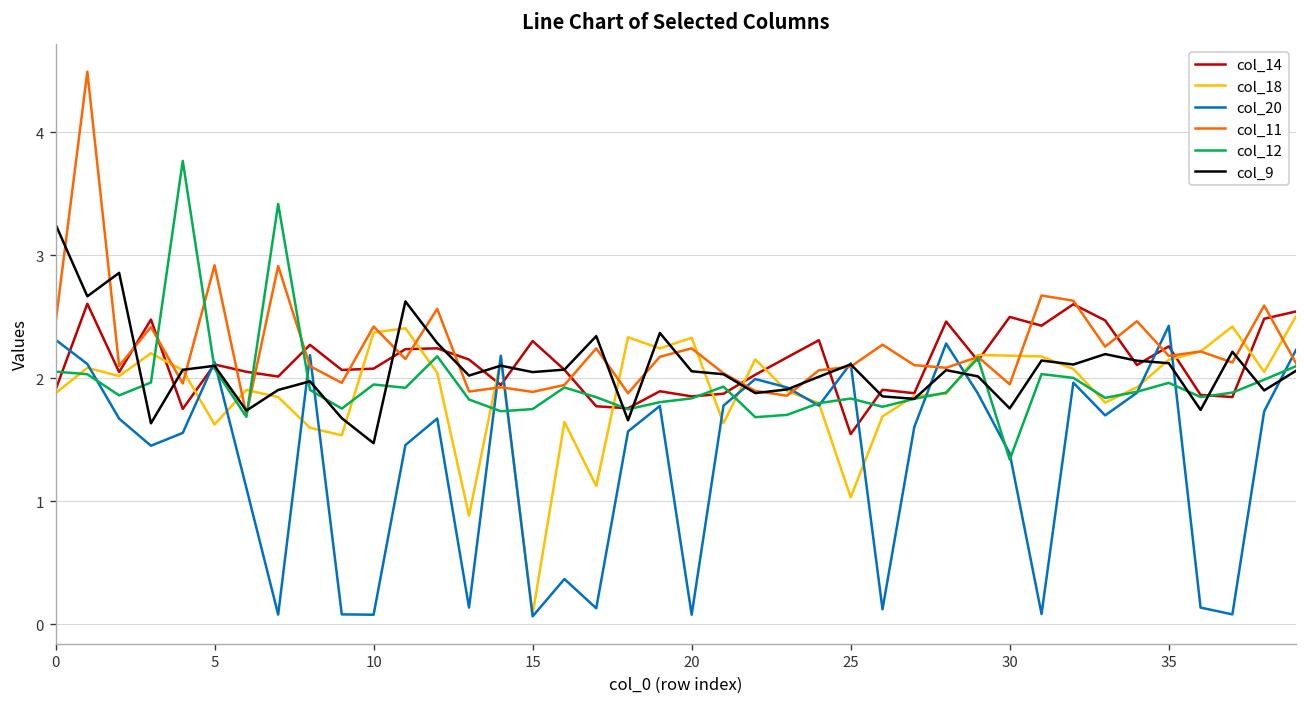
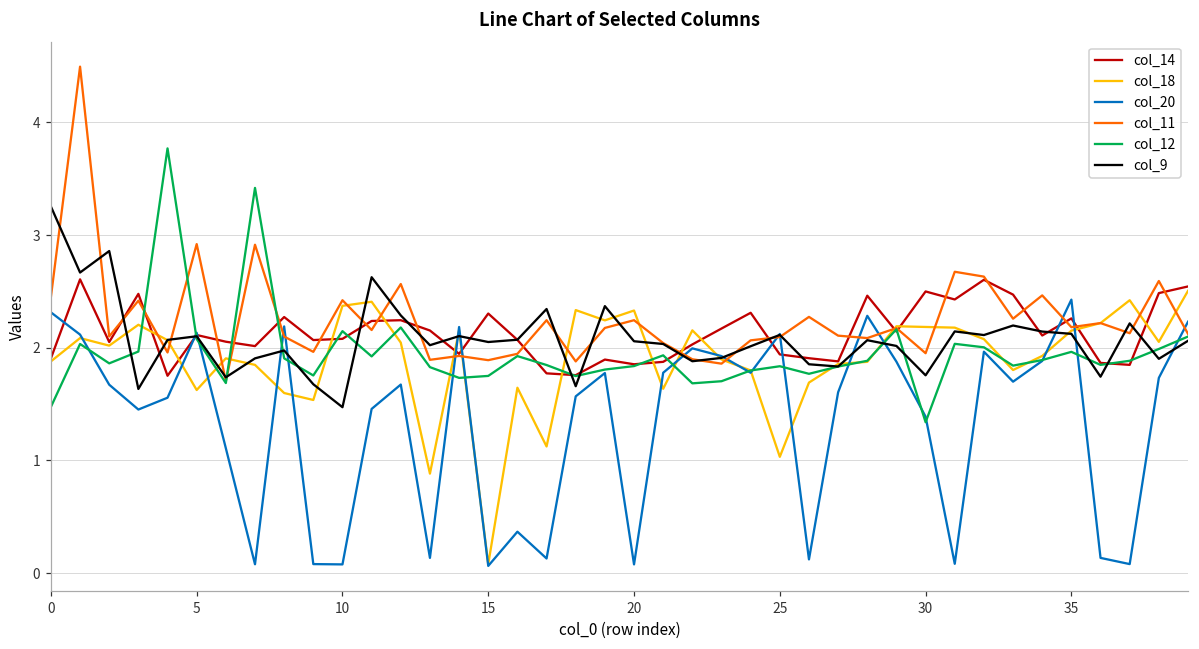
col_12, 0: 2.06 -> 1.48
col_12, 10: 1.95 -> 2.15
col_14, 25: 1.55 -> 1.94
